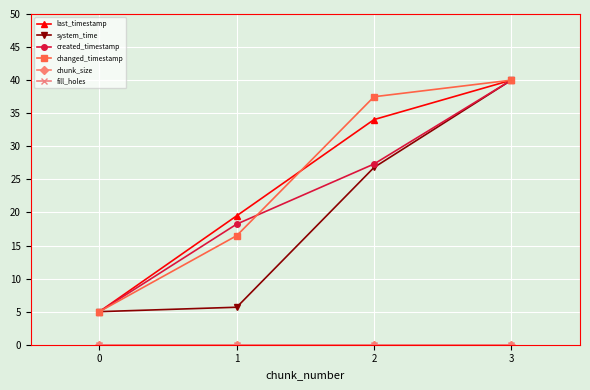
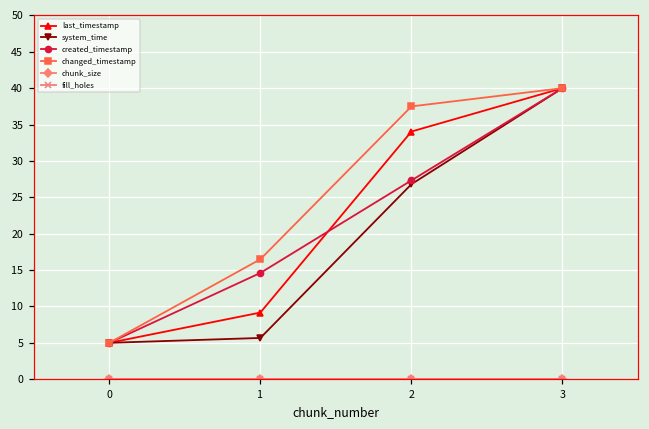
last_timestamp, 1: 19 -> 9
created_timestamp, 1: 18 -> 15
